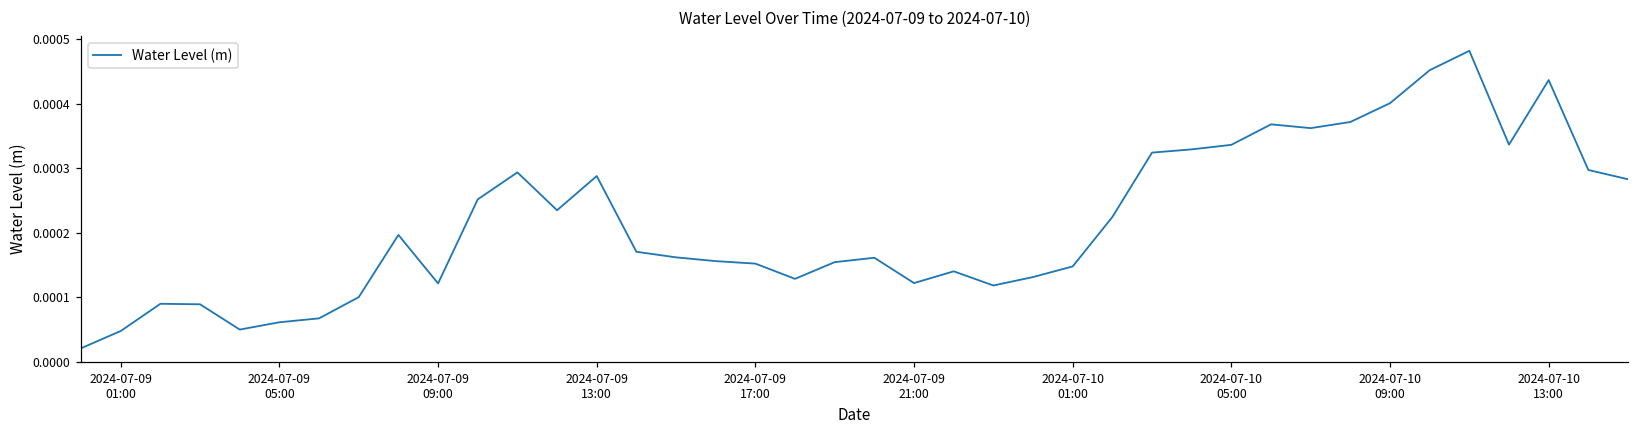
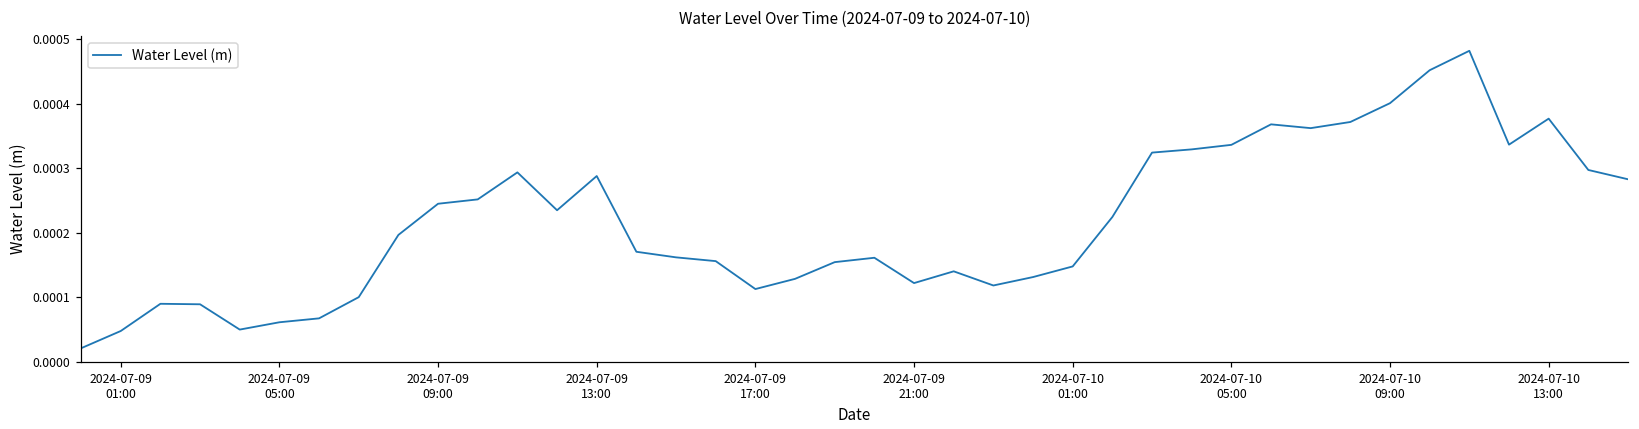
2024-07-09 09:00: 0.00012 -> 0.00025
2024-07-09 17:00: 0.00015 -> 0.00011
2024-07-10 13:00: 0.00044 -> 0.00038
